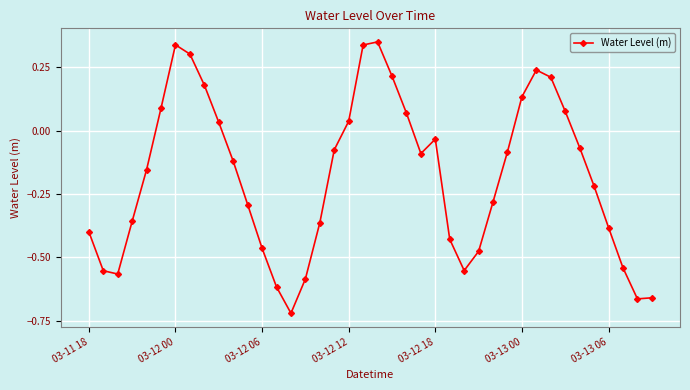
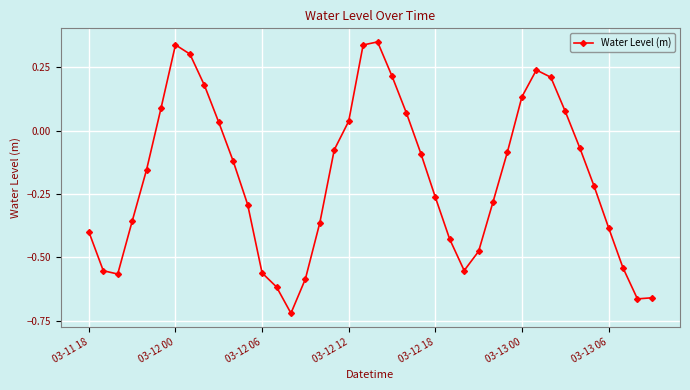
03-12 06: -0.46 -> -0.56
03-12 18: -0.03 -> -0.26
